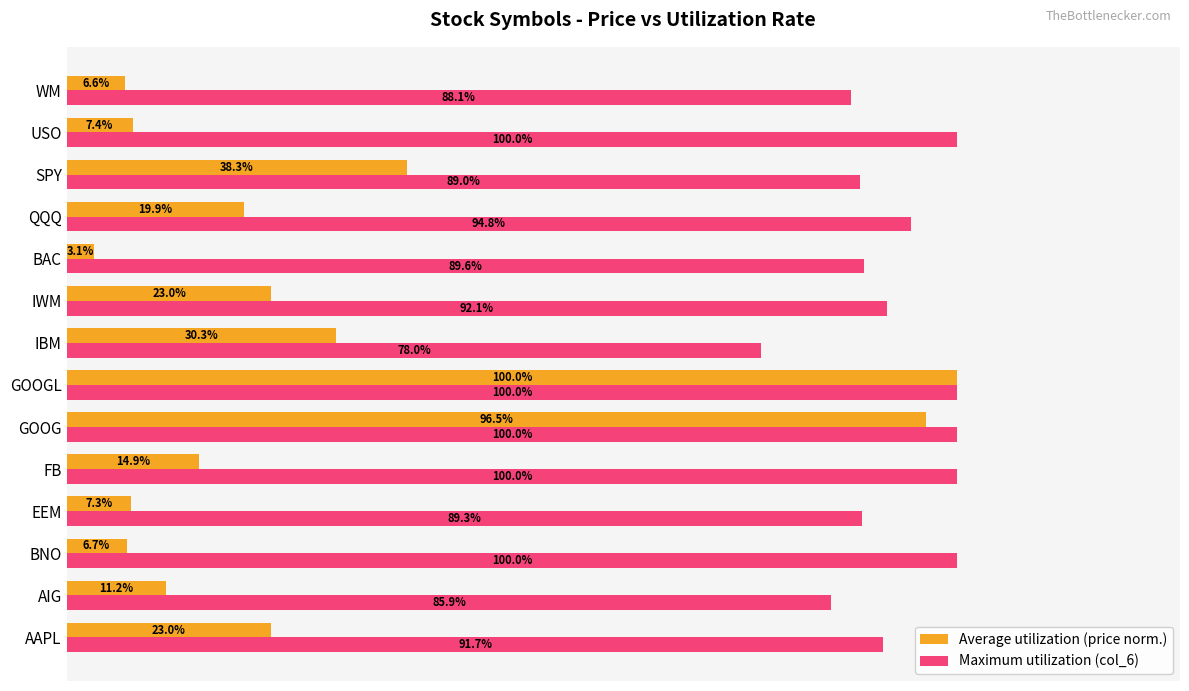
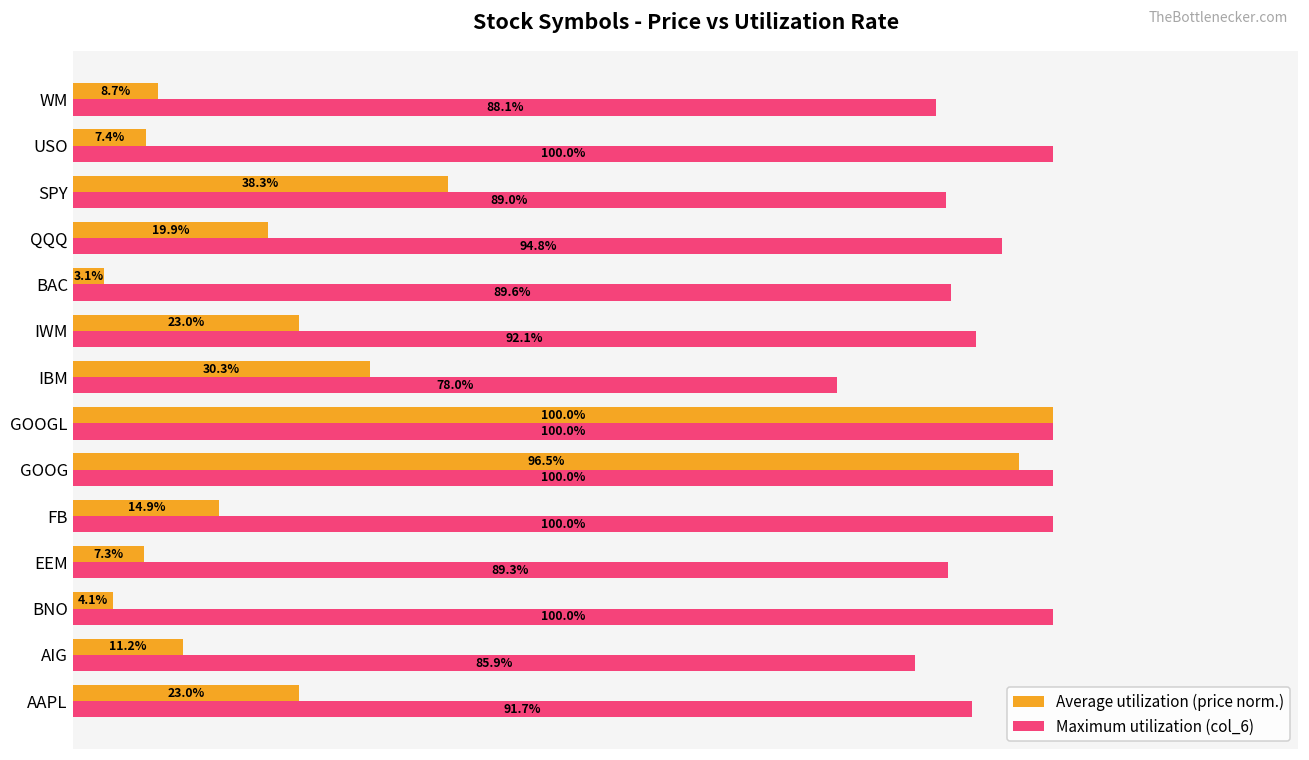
Average utilization (price norm.), WM: 6.6% -> 8.7%
Average utilization (price norm.), BNO: 6.7% -> 4.1%
